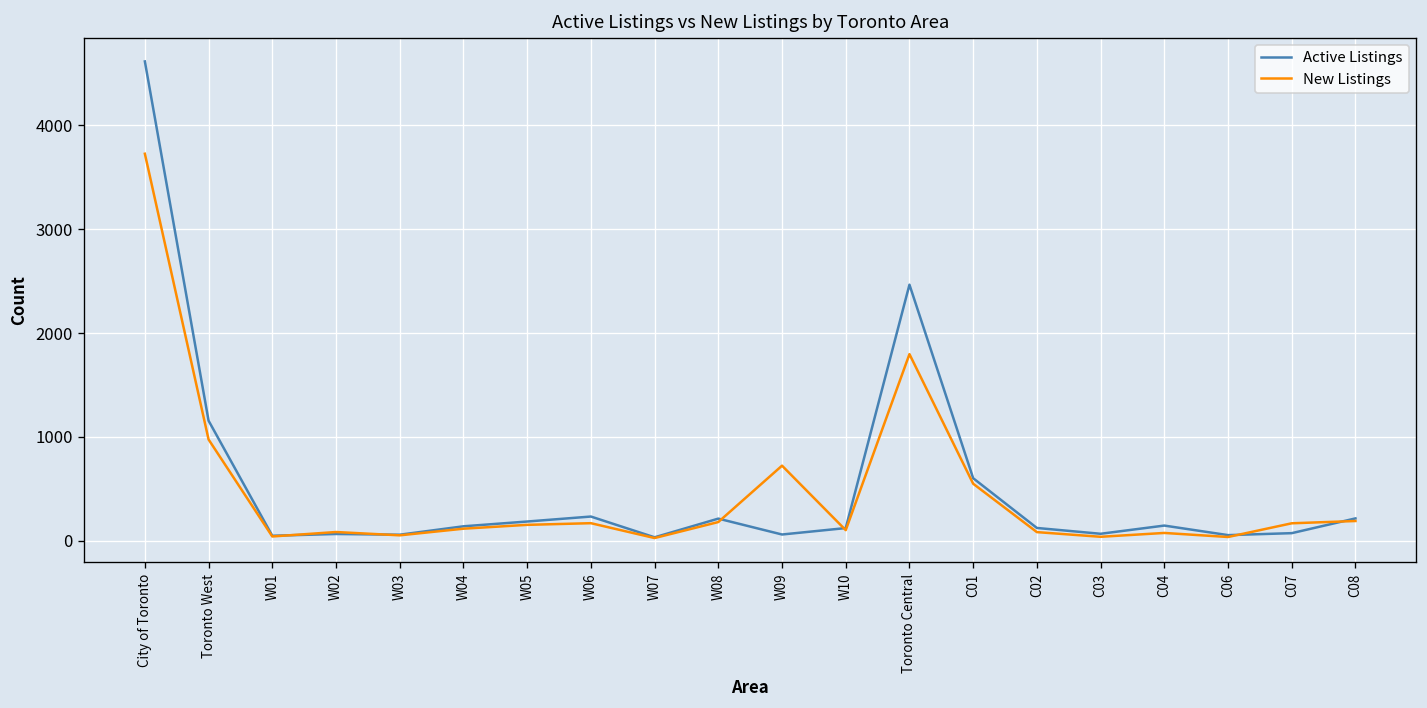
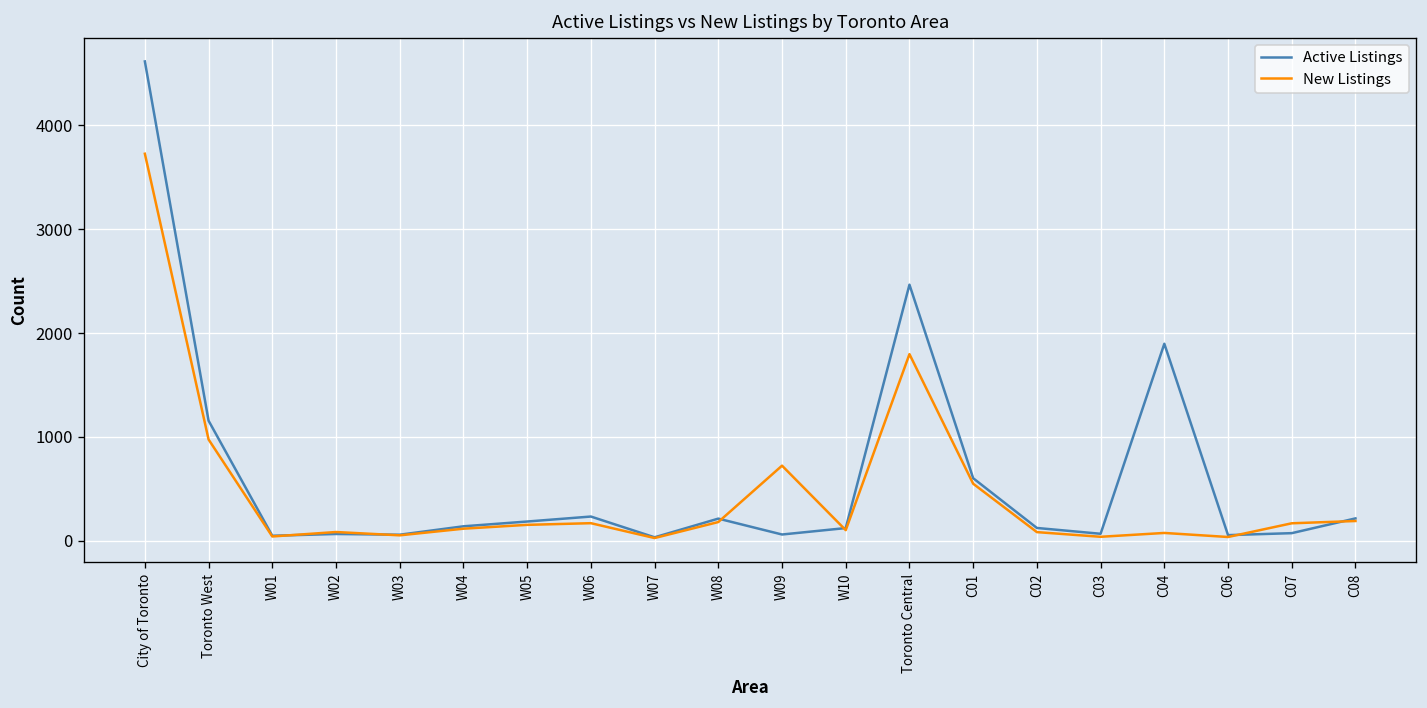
Active Listings, C04: 100 -> 1900
